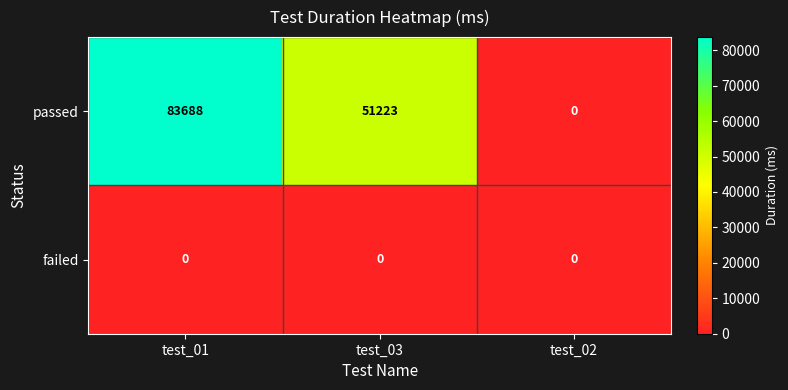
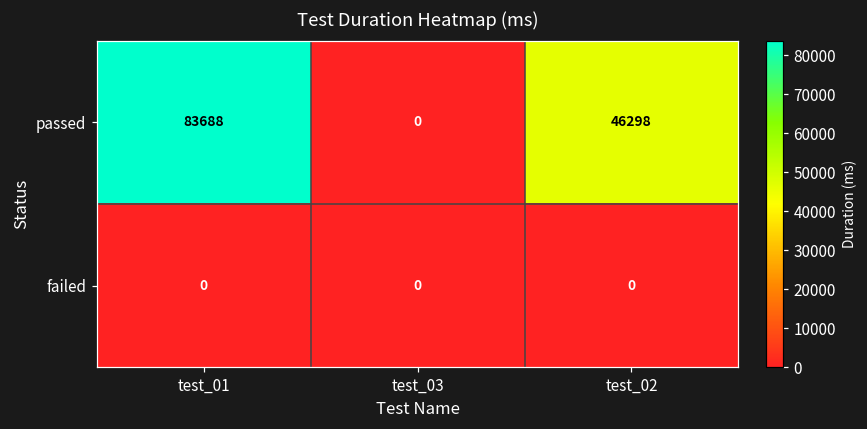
passed, test_03: 51223 -> 0
passed, test_02: 0 -> 46298
